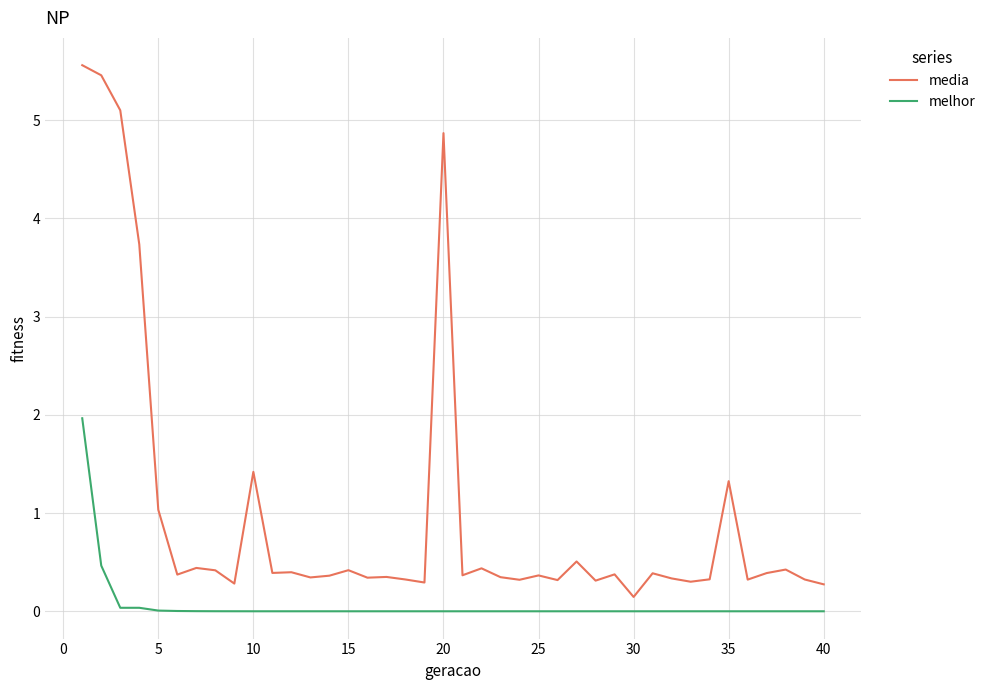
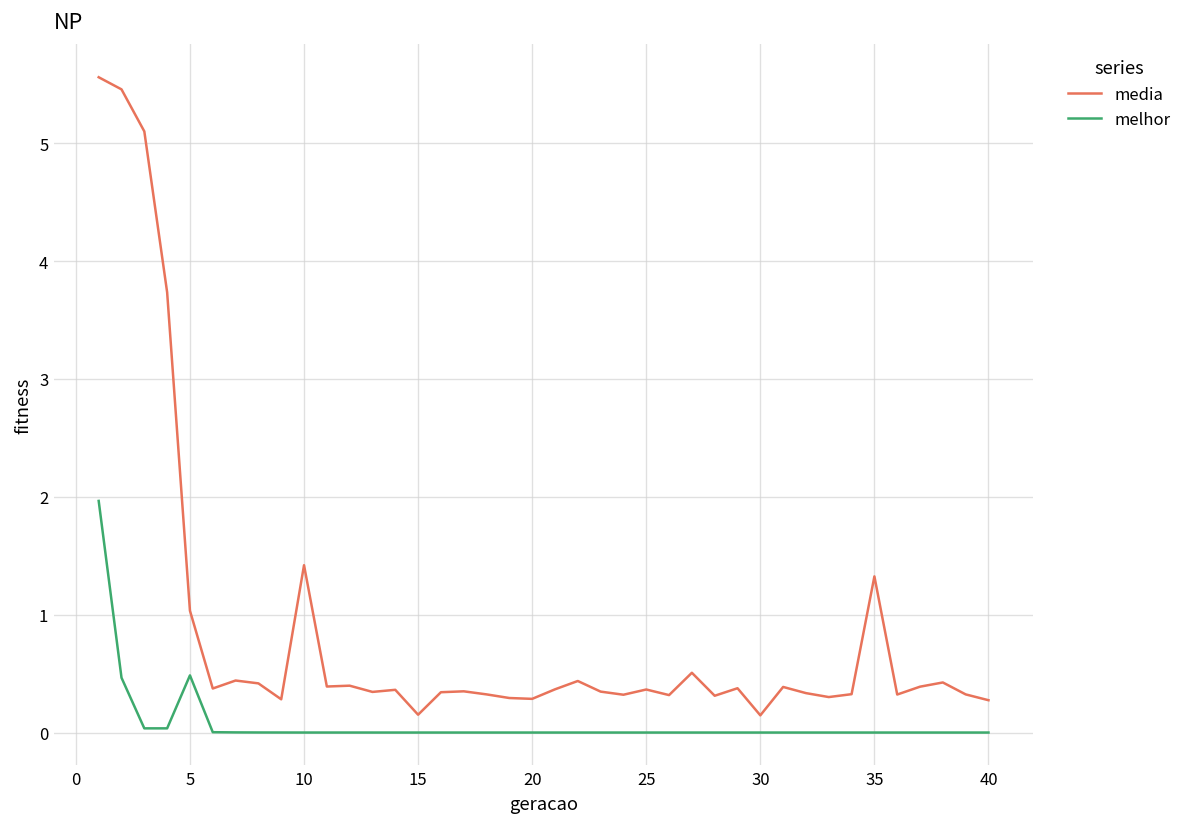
melhor, 5: 0.0 -> 0.5
media, 15: 0.4 -> 0.2
media, 20: 4.9 -> 0.3
